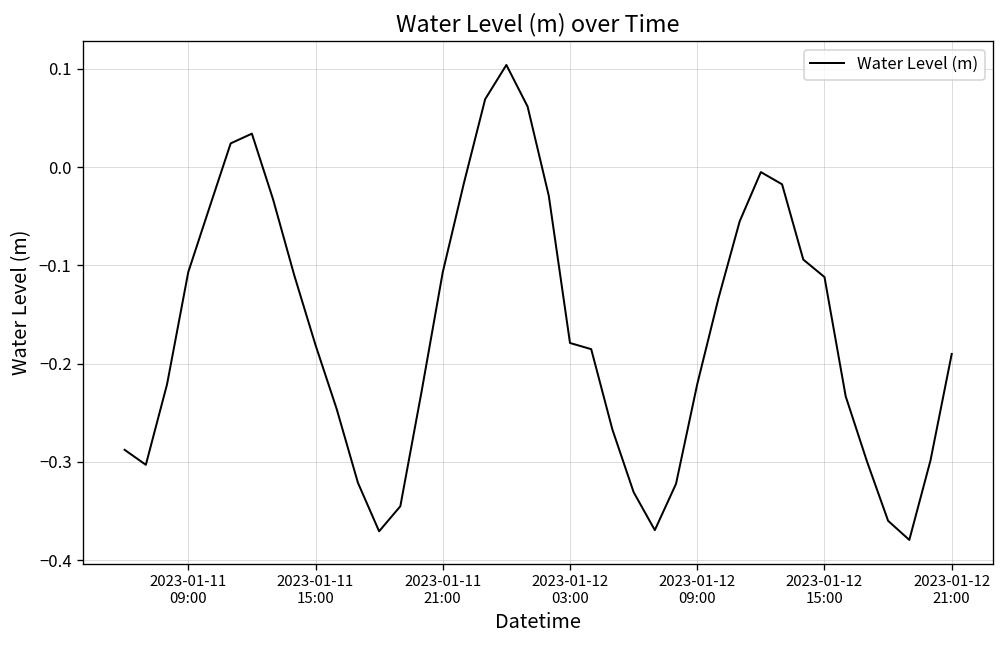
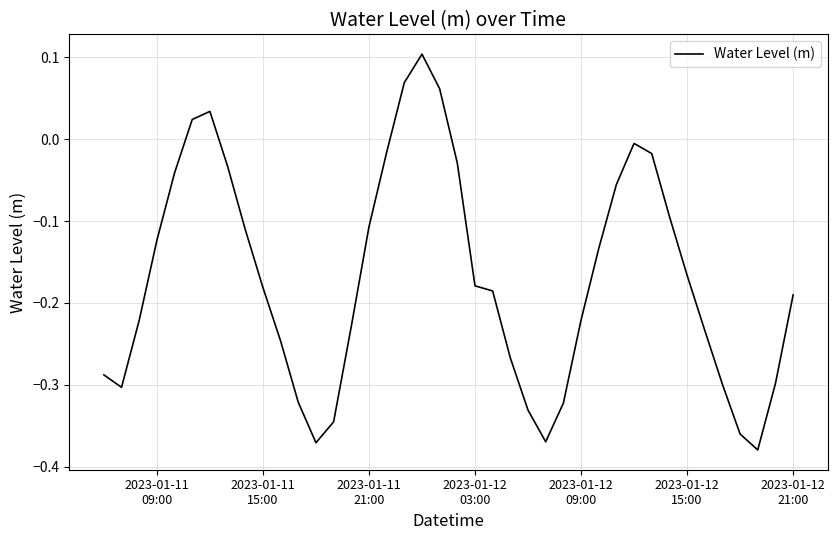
2023-01-11 09:00: -0.11 -> -0.12
2023-01-12 15:00: -0.11 -> -0.17
